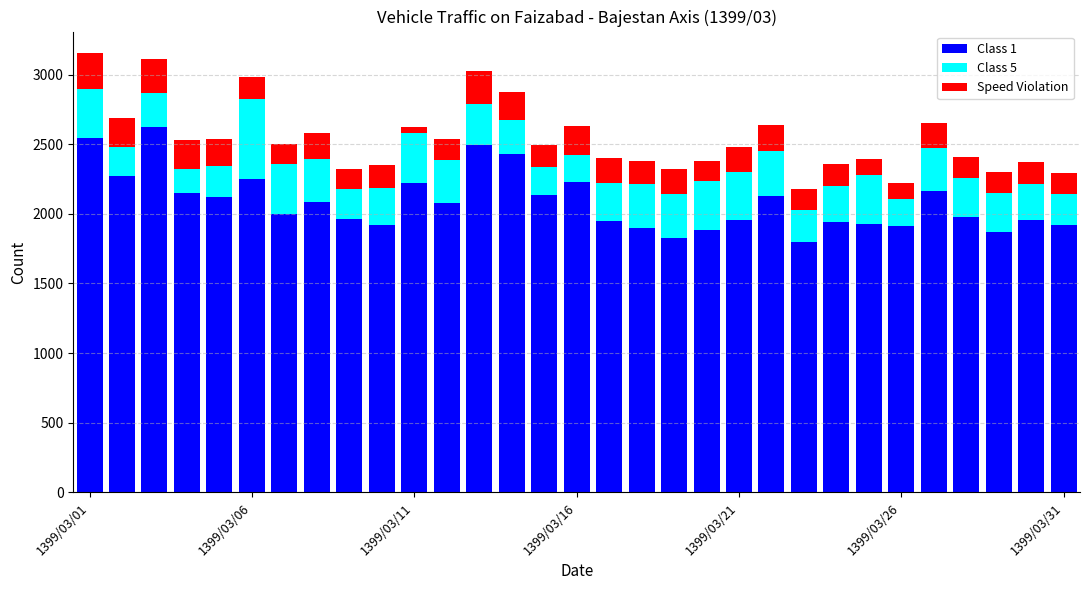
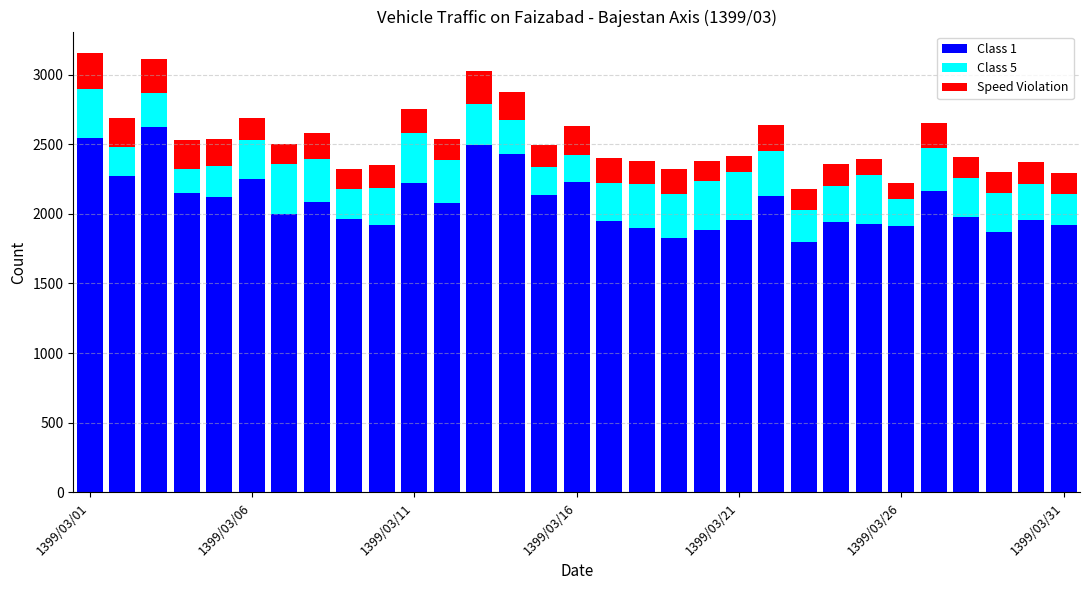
Class 5, 1399/03/06: 580 -> 280
Speed Violation, 1399/03/11: 40 -> 170
Speed Violation, 1399/03/21: 180 -> 110
